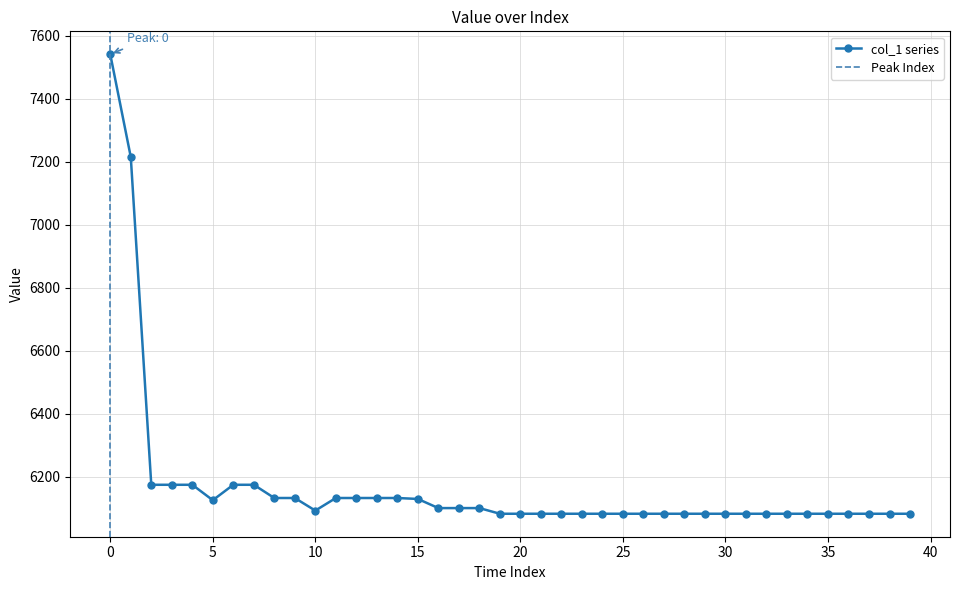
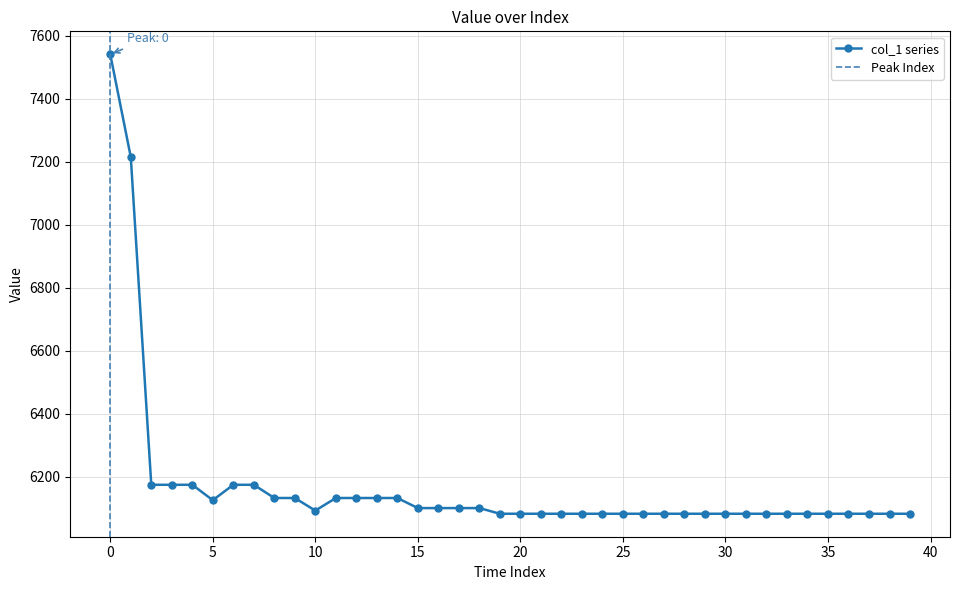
15: 6130 -> 6100
